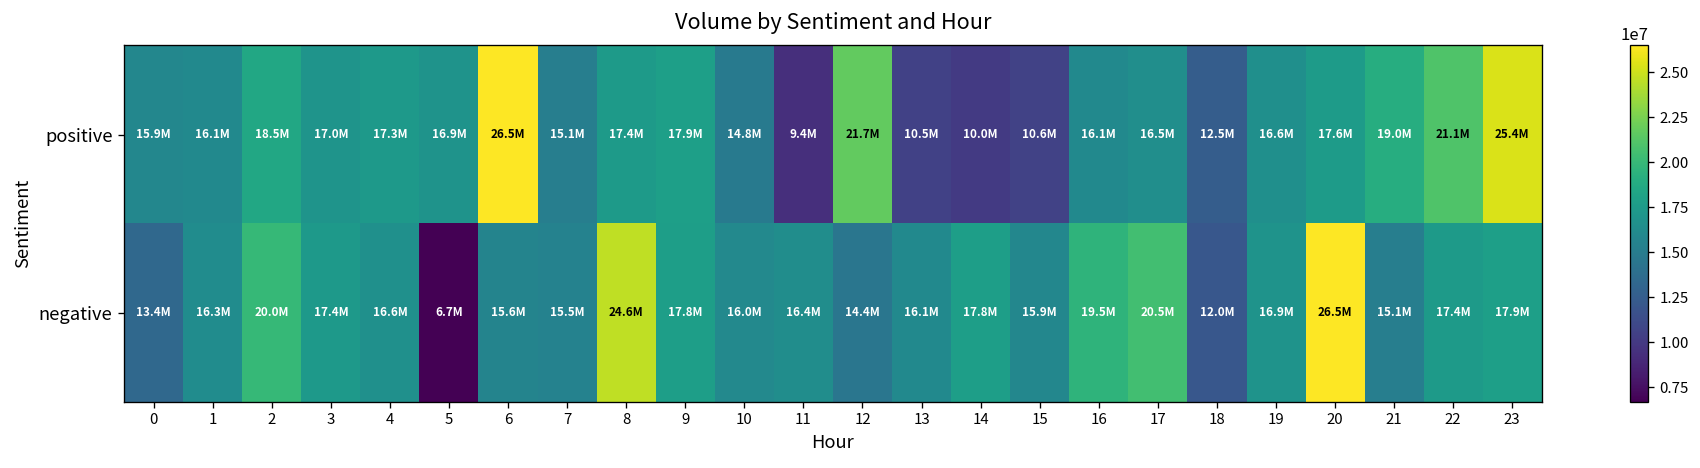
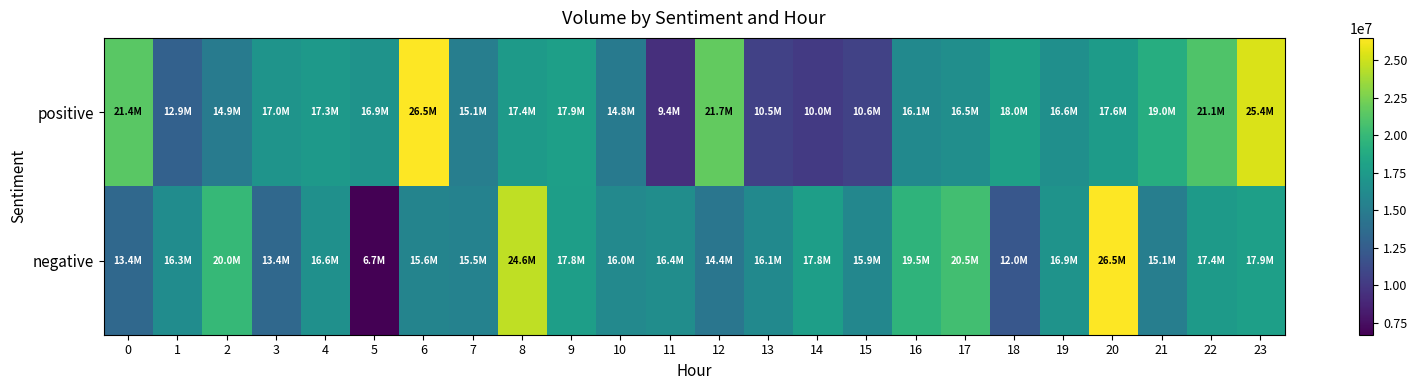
positive, 0: 15.9M -> 21.4M
positive, 1: 16.1M -> 12.9M
positive, 2: 18.5M -> 14.9M
positive, 18: 12.5M -> 18.0M
negative, 3: 17.4M -> 13.4M
